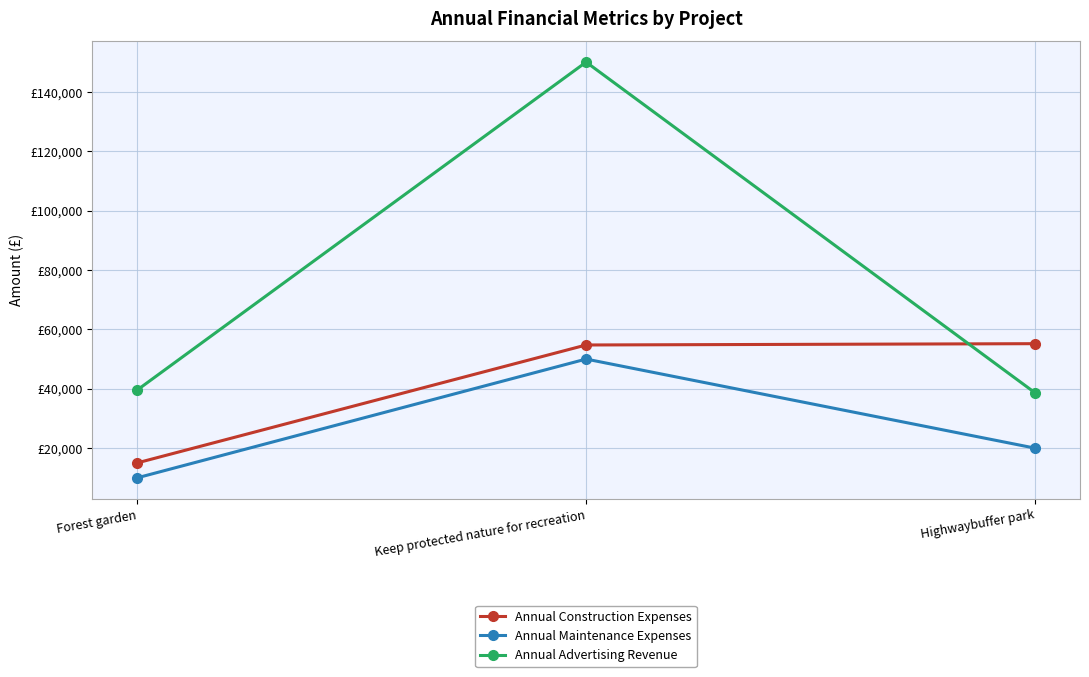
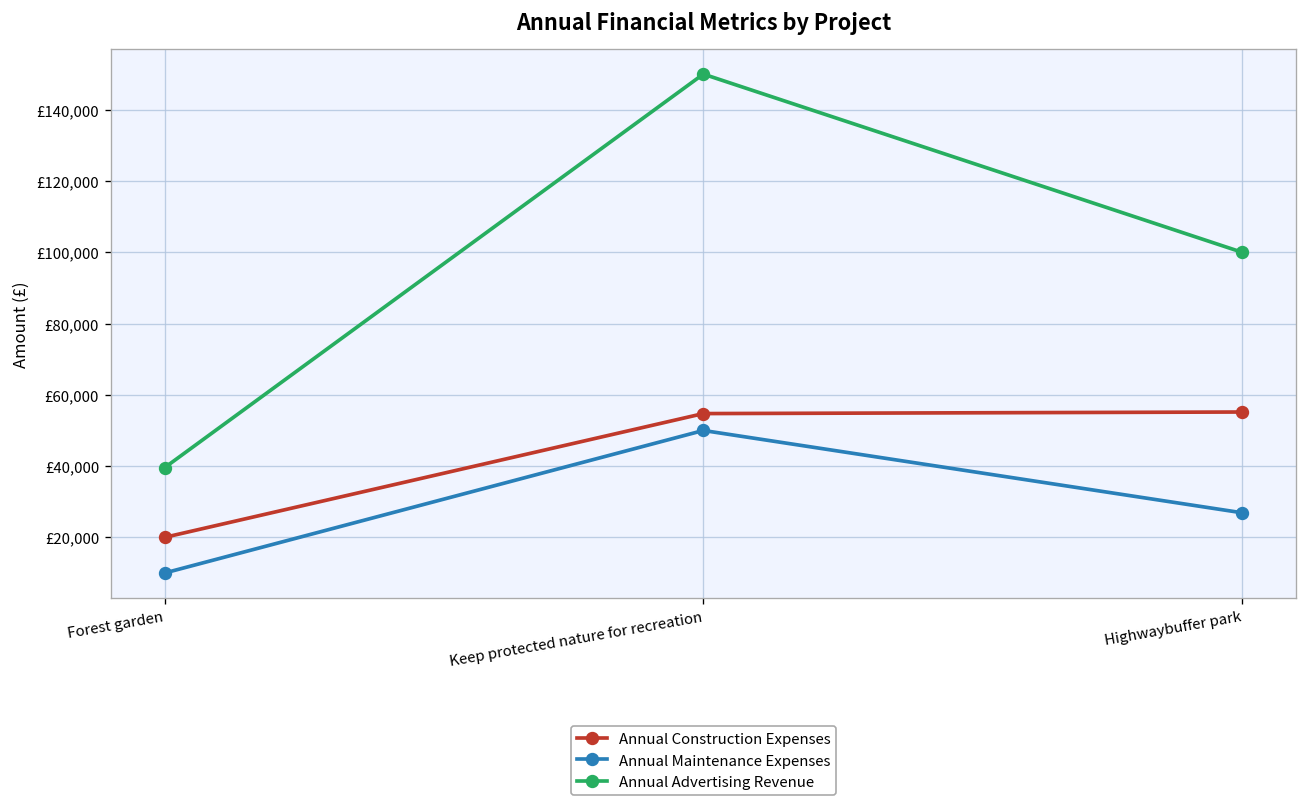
Annual Construction Expenses, Forest garden: £15,000 -> £20,000
Annual Maintenance Expenses, Highwaybuffer park: £20,000 -> £27,000
Annual Advertising Revenue, Highwaybuffer park: £39,000 -> £100,000
